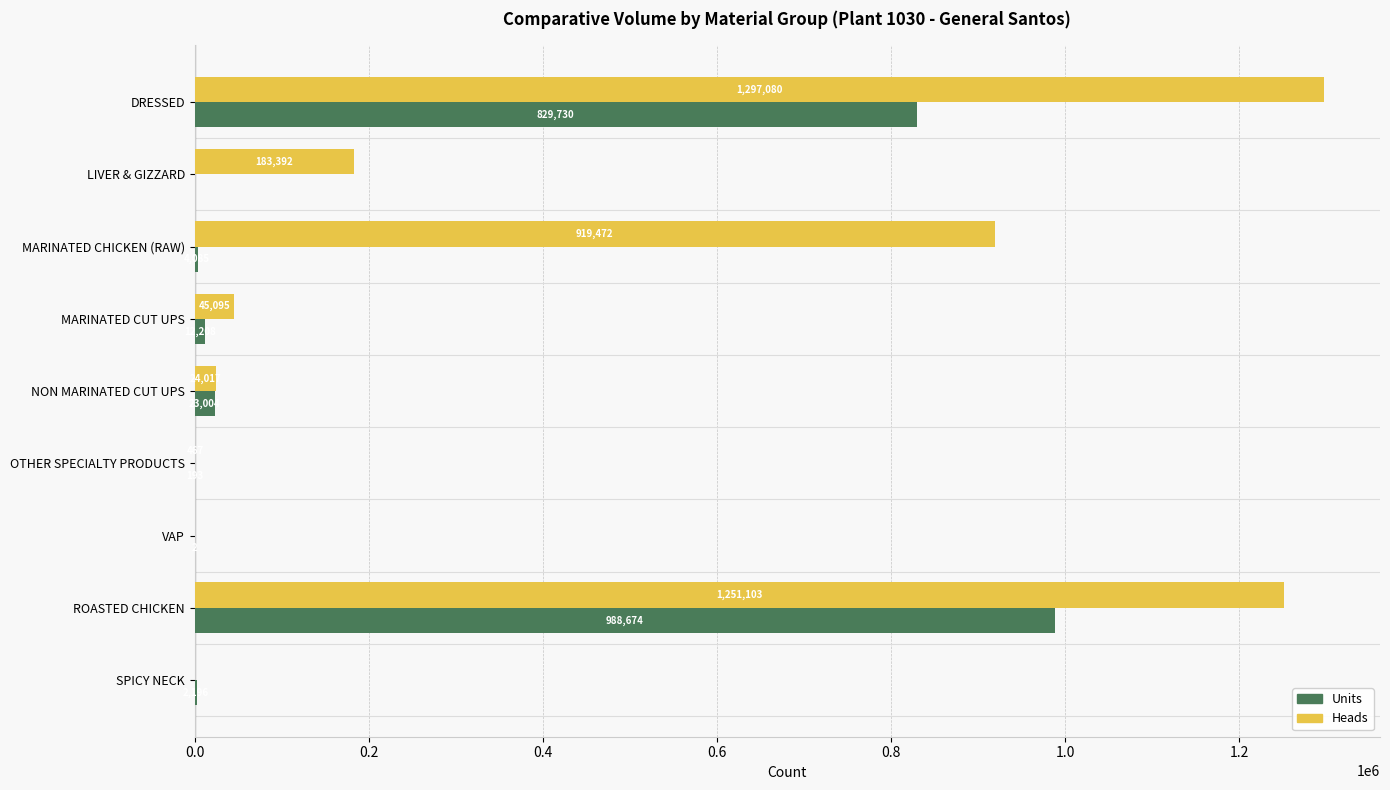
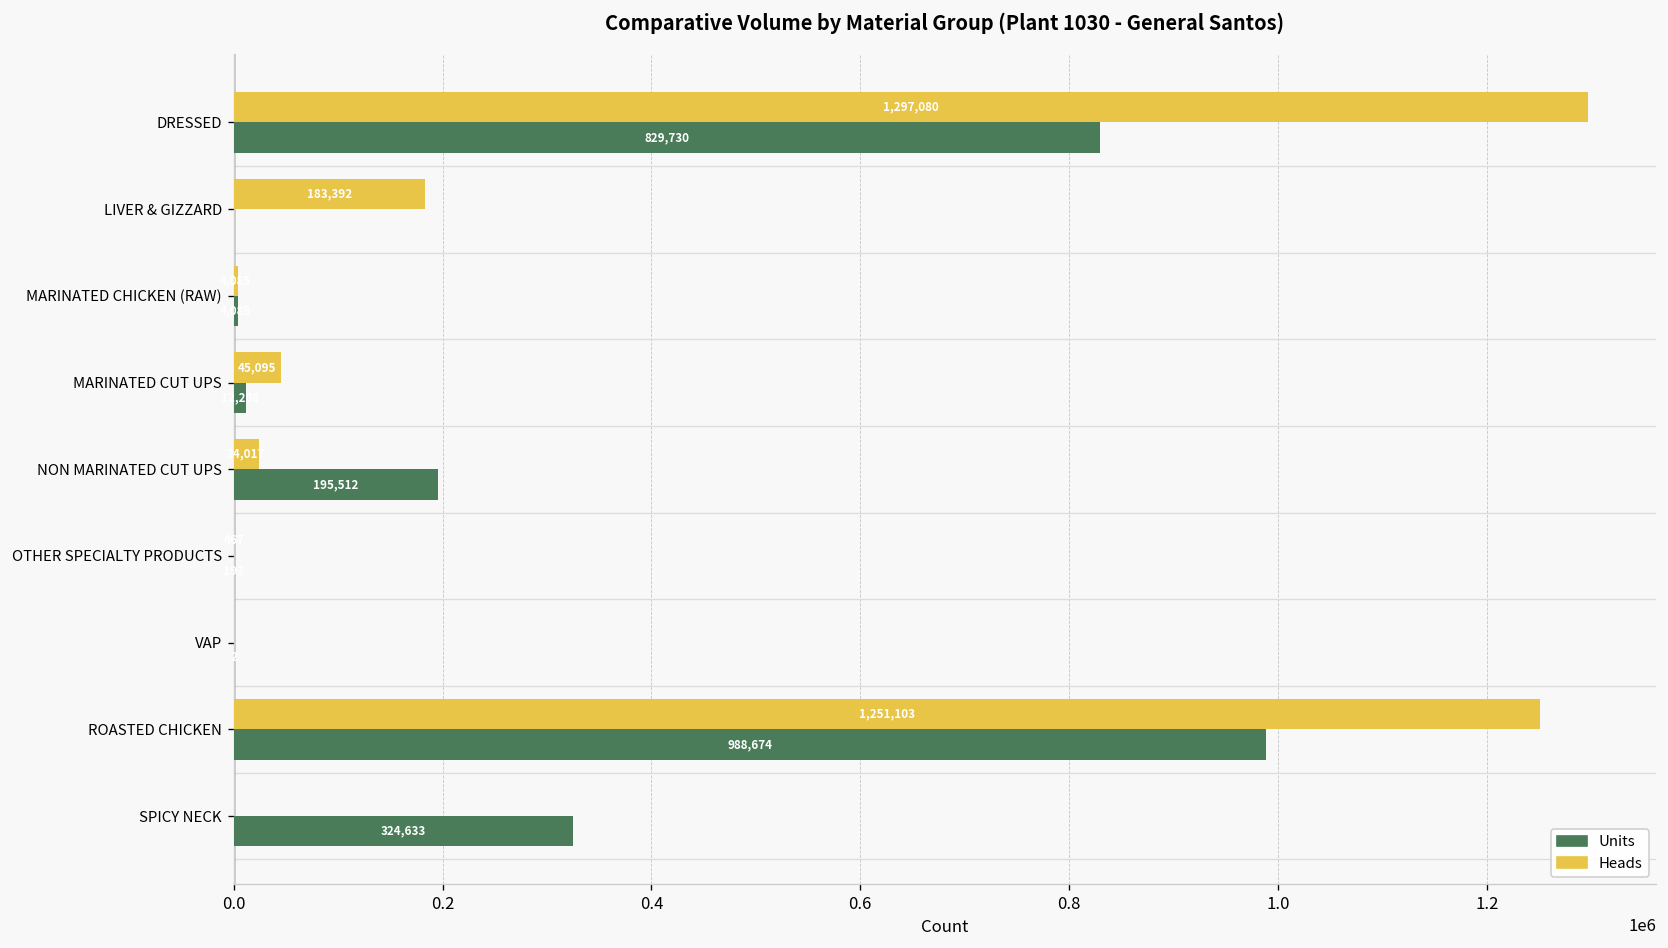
Heads, MARINATED CHICKEN (RAW): 920000 -> 0
Units, NON MARINATED CUT UPS: 23,004 -> 195,512
Units, SPICY NECK: 0 -> 320000
